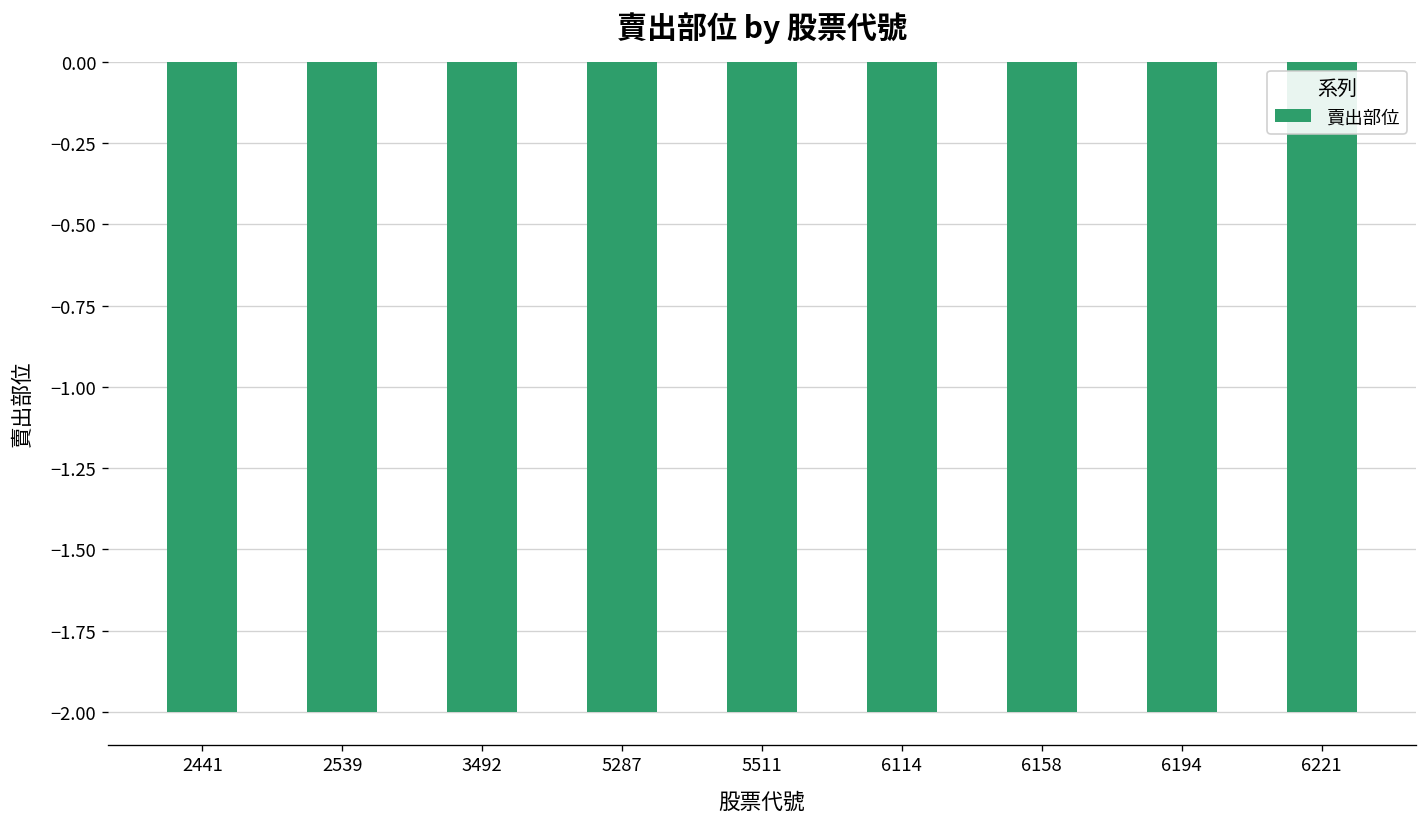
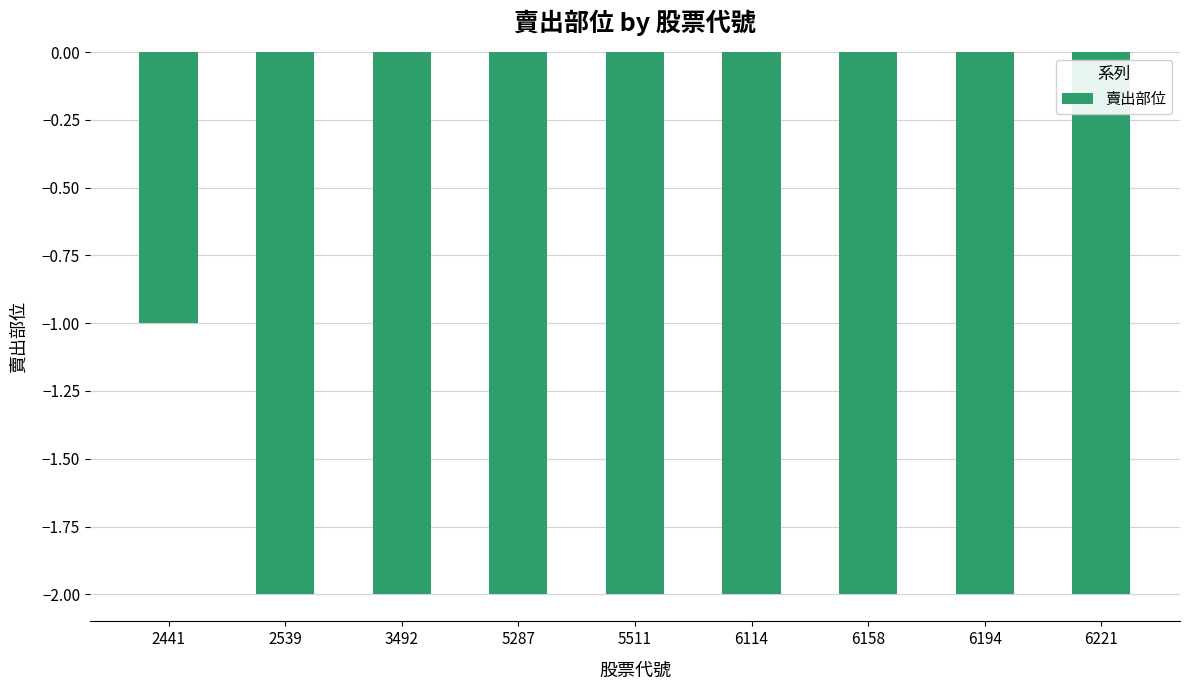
2441: -2 -> -1
